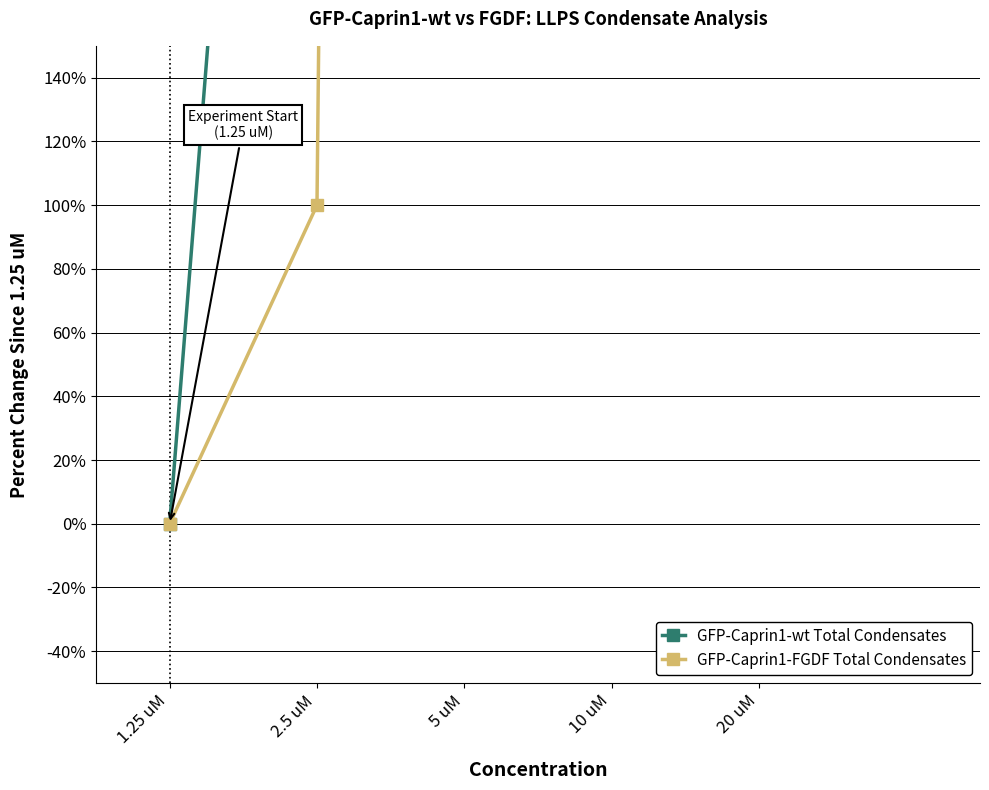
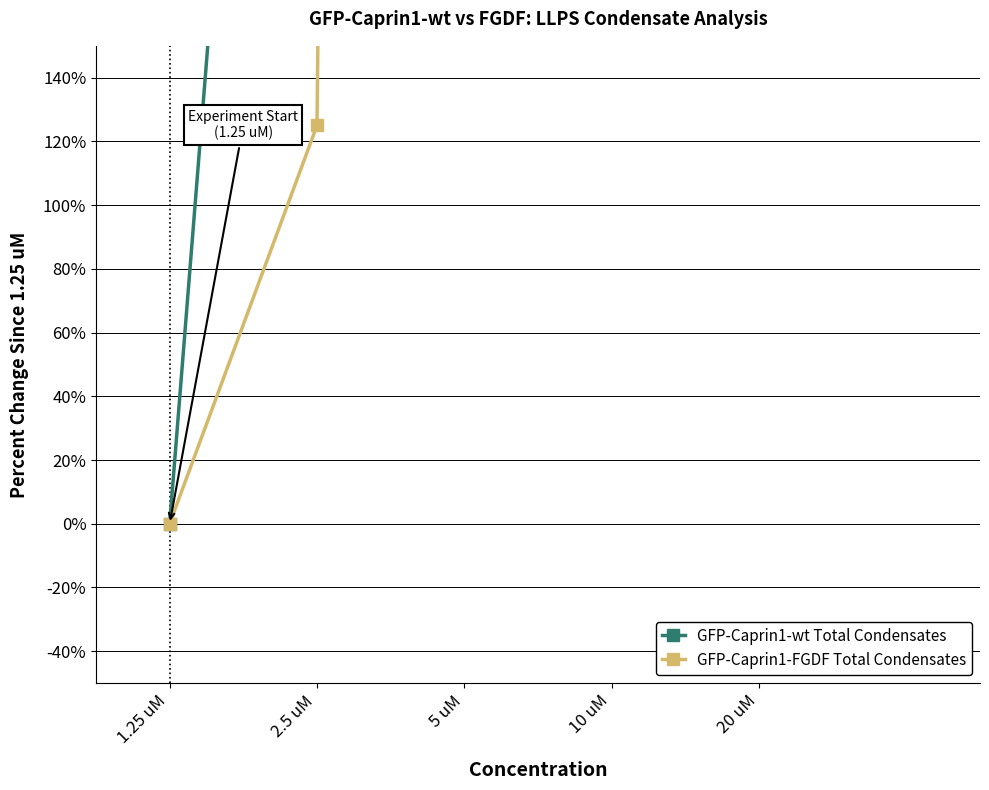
GFP-Caprin1-FGDF Total Condensates, 2.5 uM: 100% -> 125%
